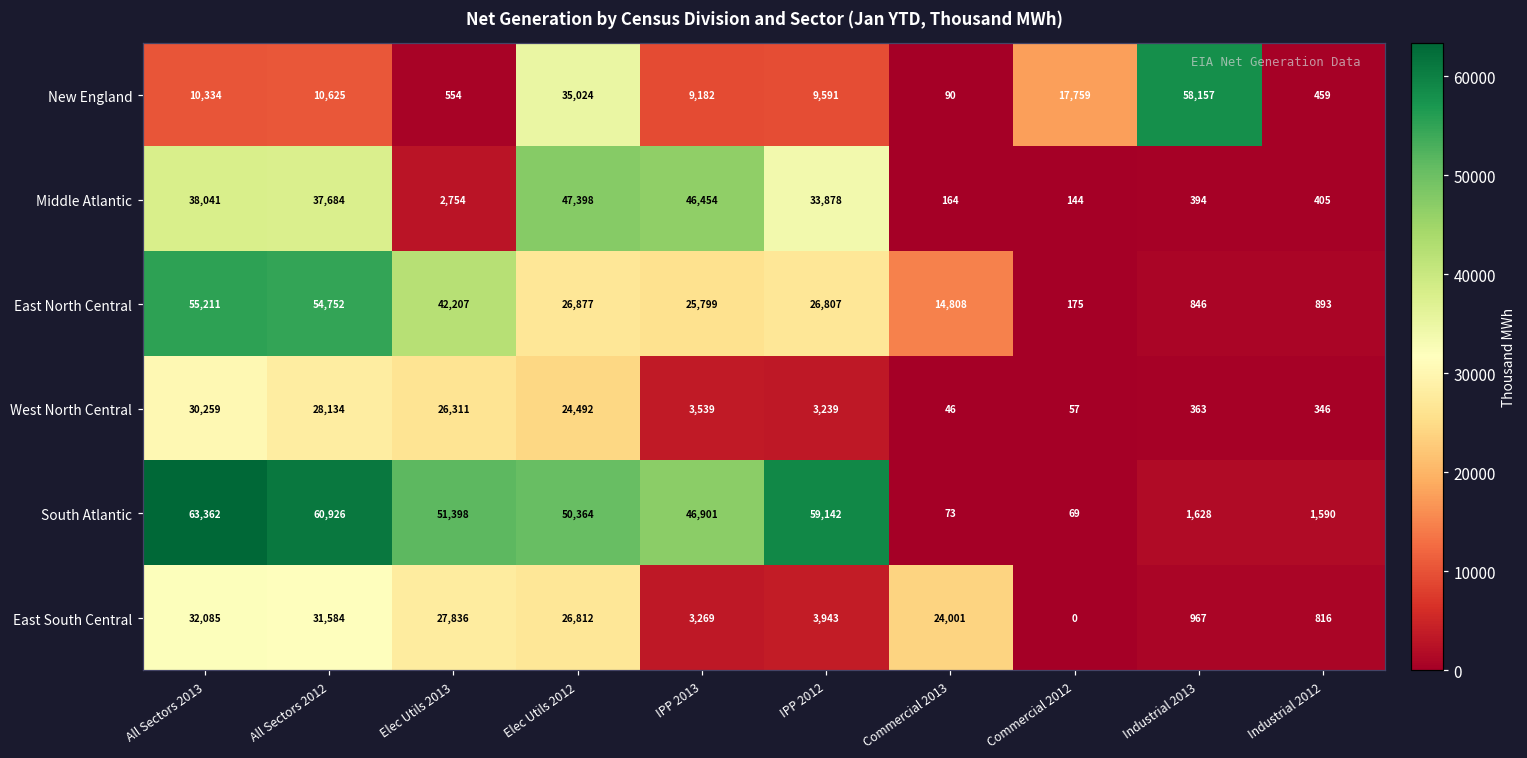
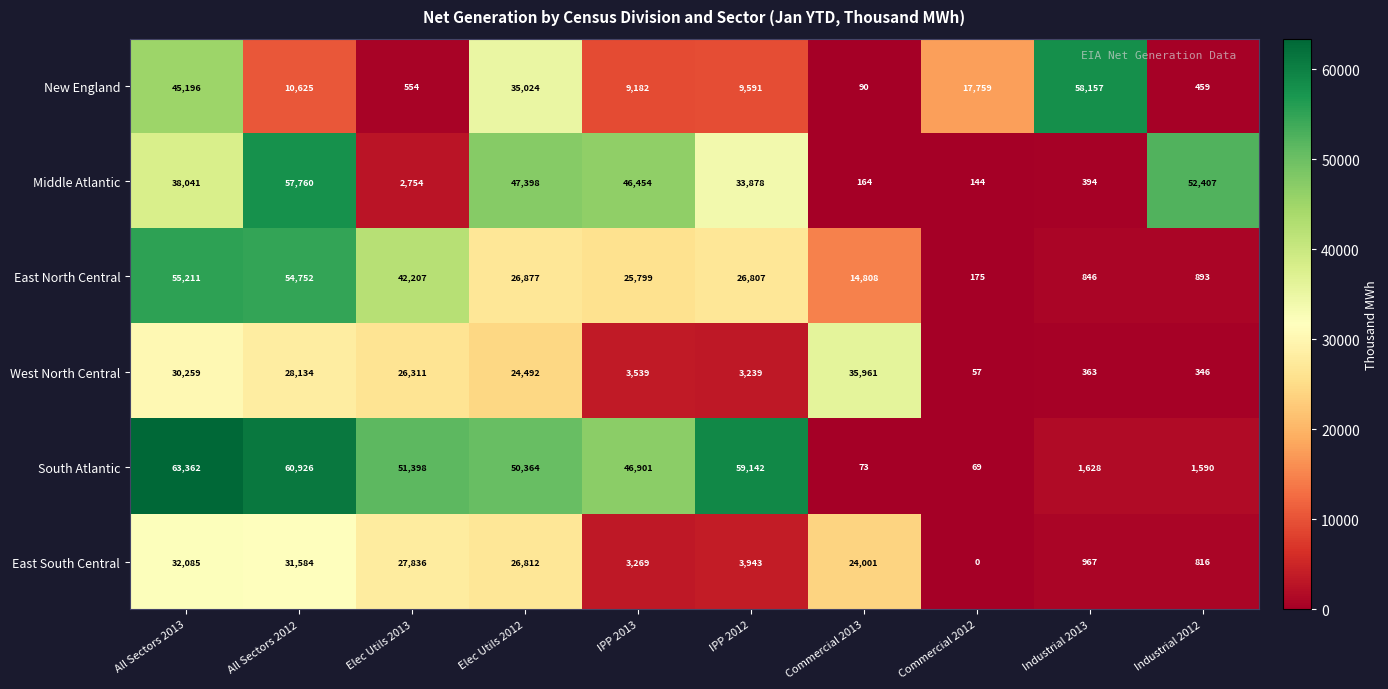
New England, All Sectors 2013: 10,334 -> 45,196
Middle Atlantic, All Sectors 2012: 37,684 -> 57,760
Middle Atlantic, Industrial 2012: 405 -> 52,407
West North Central, Commercial 2013: 46 -> 35,961
